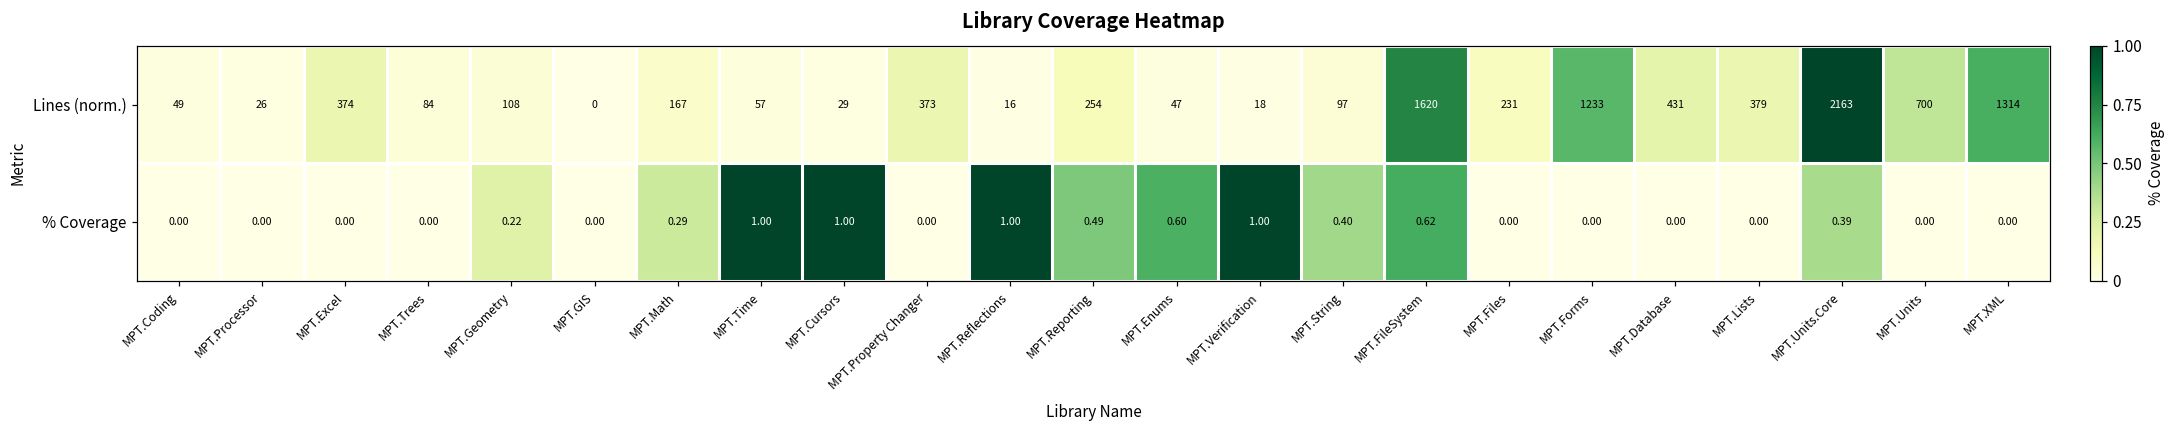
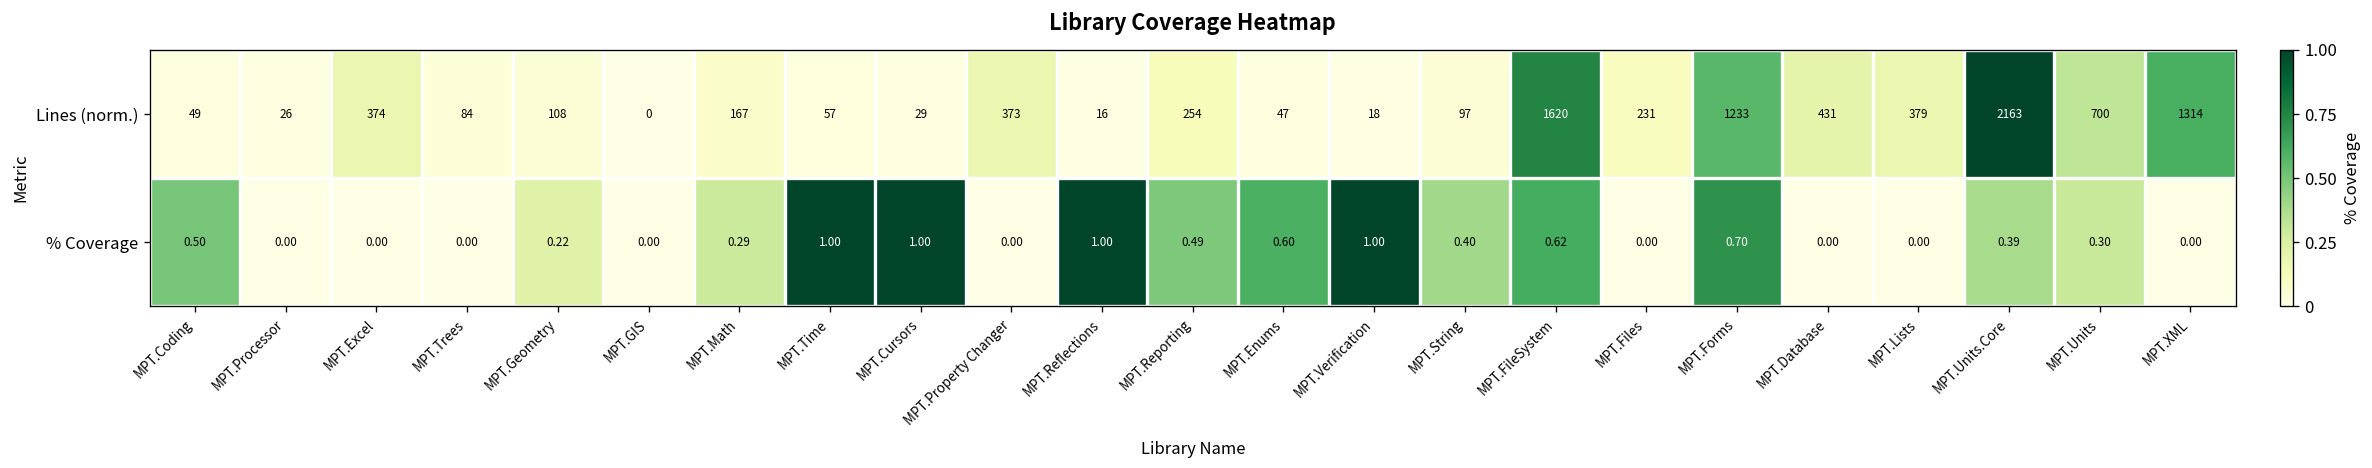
% Coverage, MPT.Coding: 0.00 -> 0.50
% Coverage, MPT.Forms: 0.00 -> 0.70
% Coverage, MPT.Units: 0.00 -> 0.30
